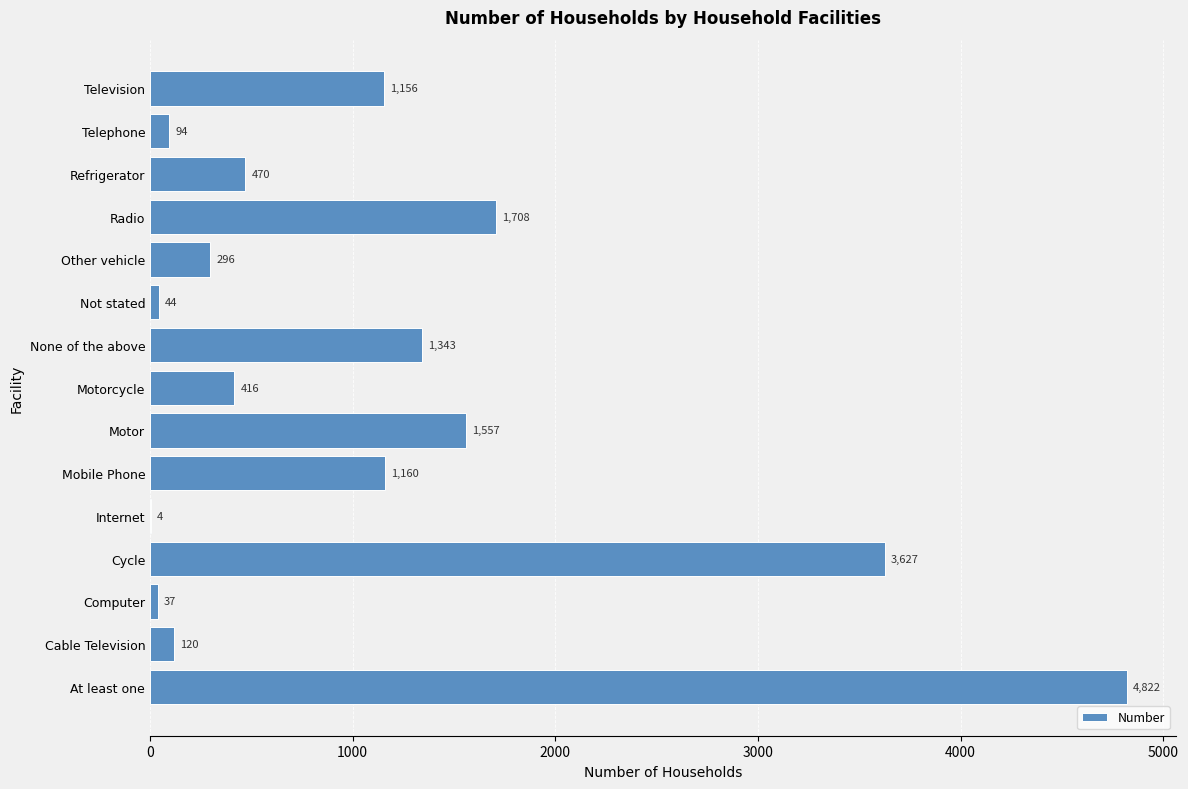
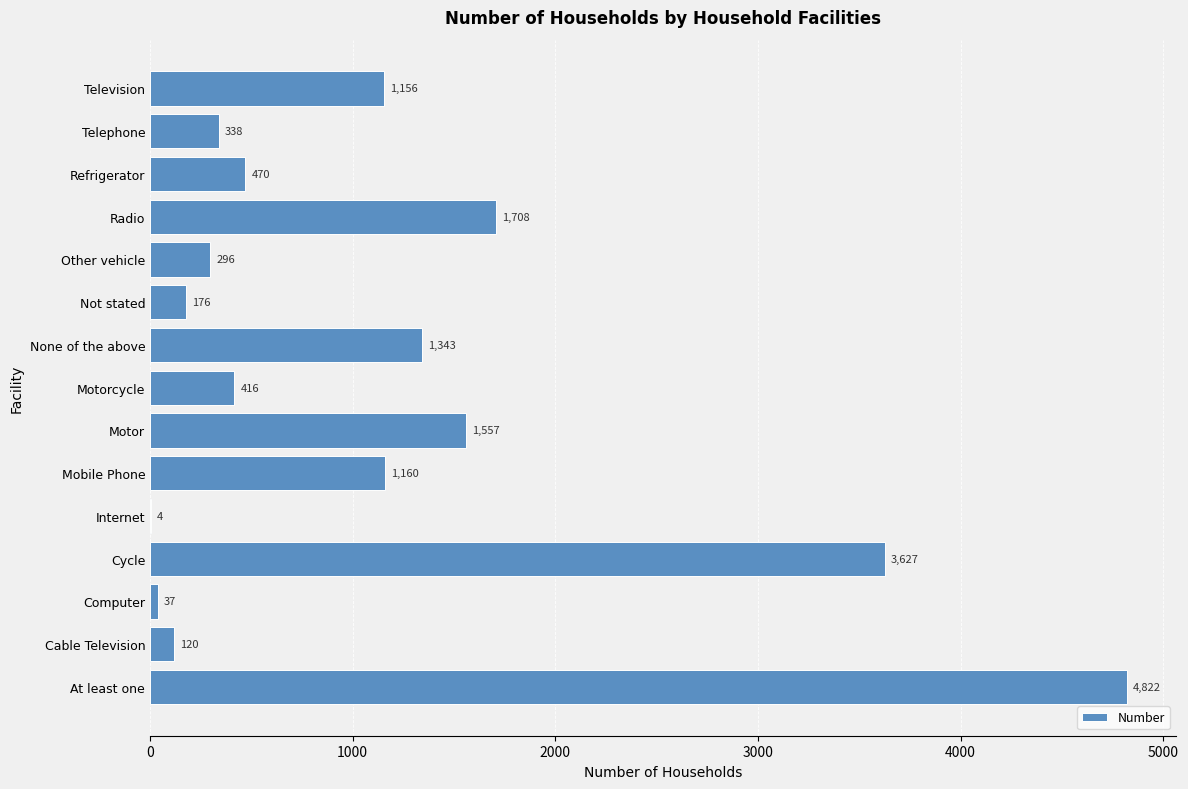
Telephone: 94 -> 338
Not stated: 44 -> 176
